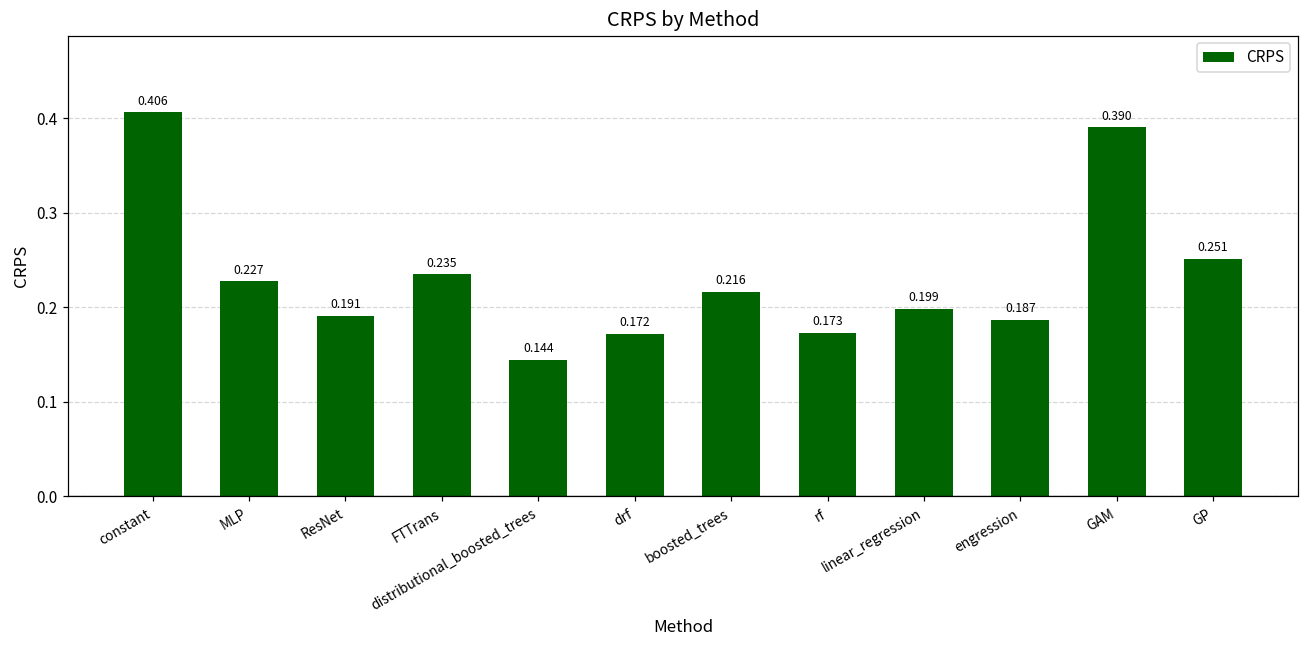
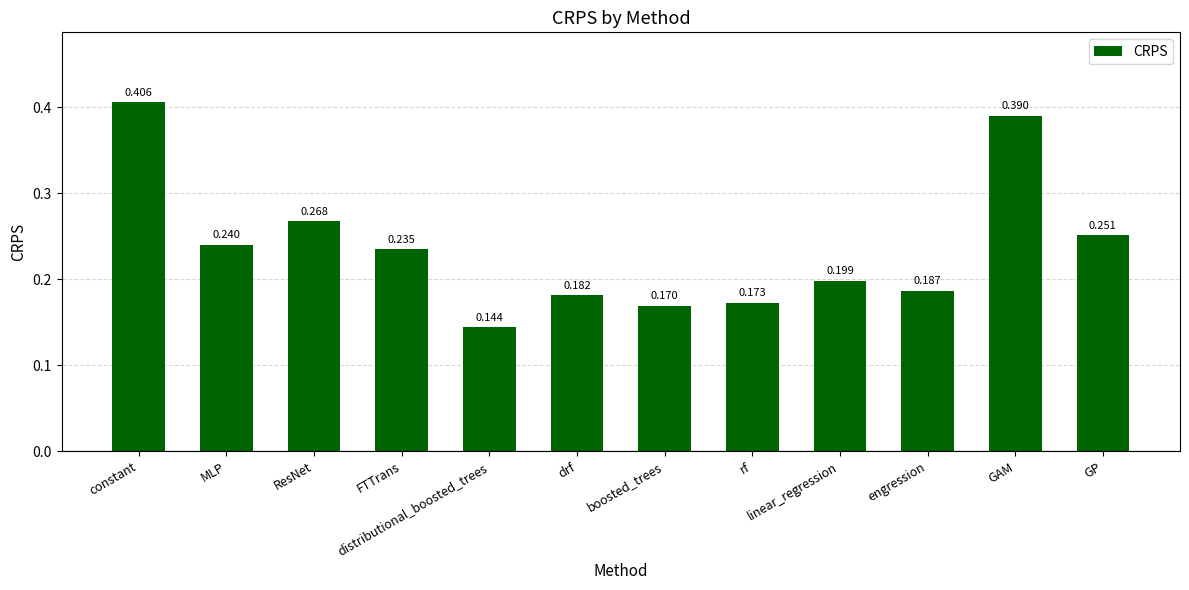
MLP: 0.227 -> 0.240
ResNet: 0.191 -> 0.268
drf: 0.172 -> 0.182
boosted_trees: 0.216 -> 0.170
